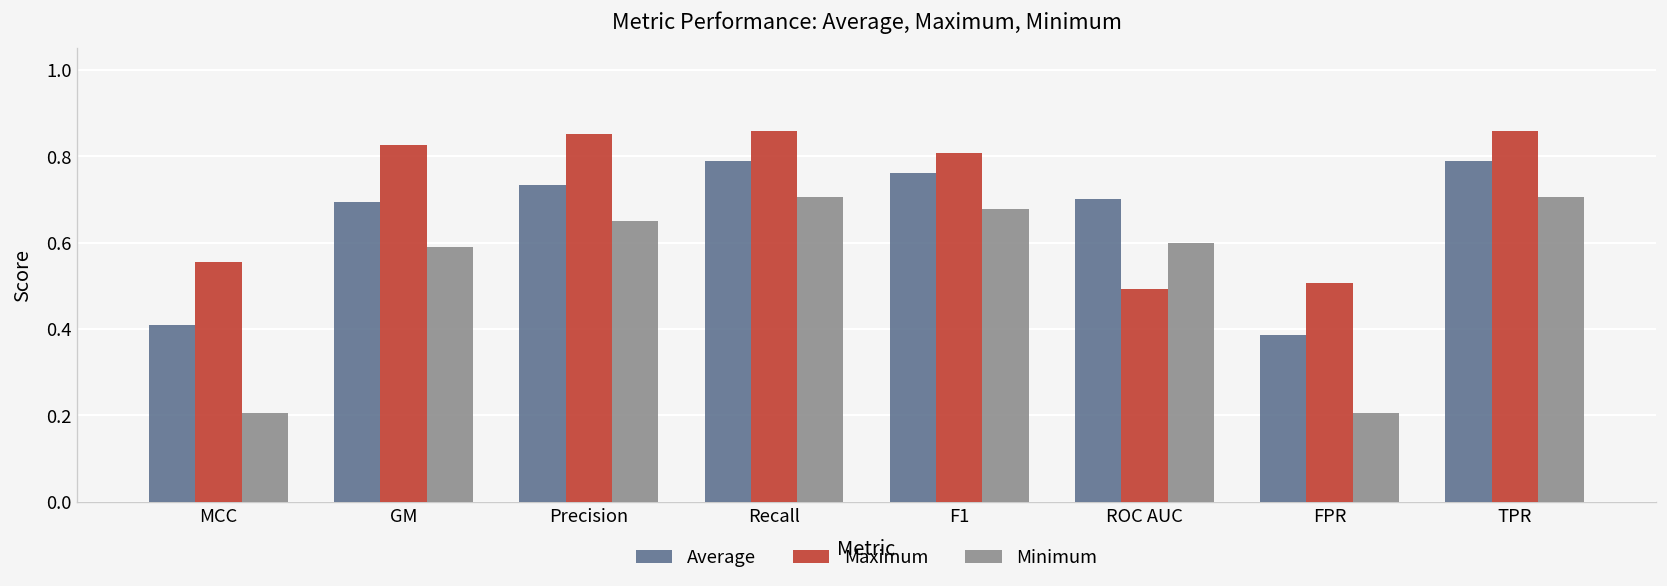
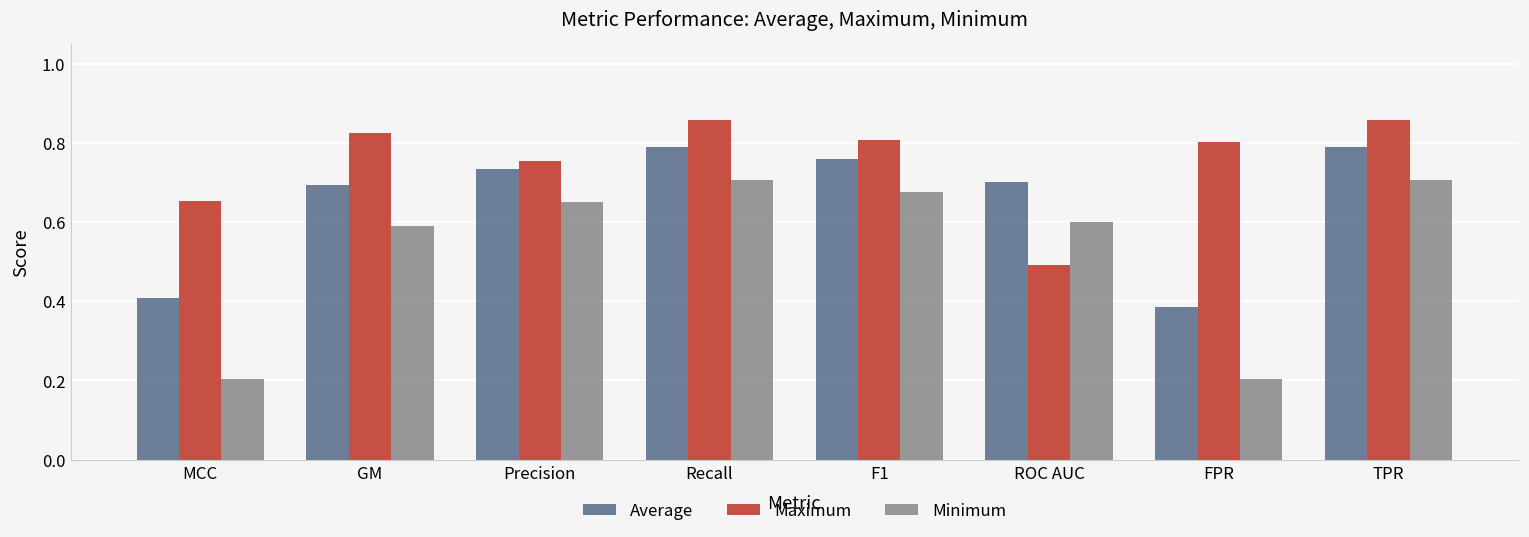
Maximum, MCC: 0.56 -> 0.65
Maximum, Precision: 0.85 -> 0.75
Maximum, FPR: 0.51 -> 0.80
